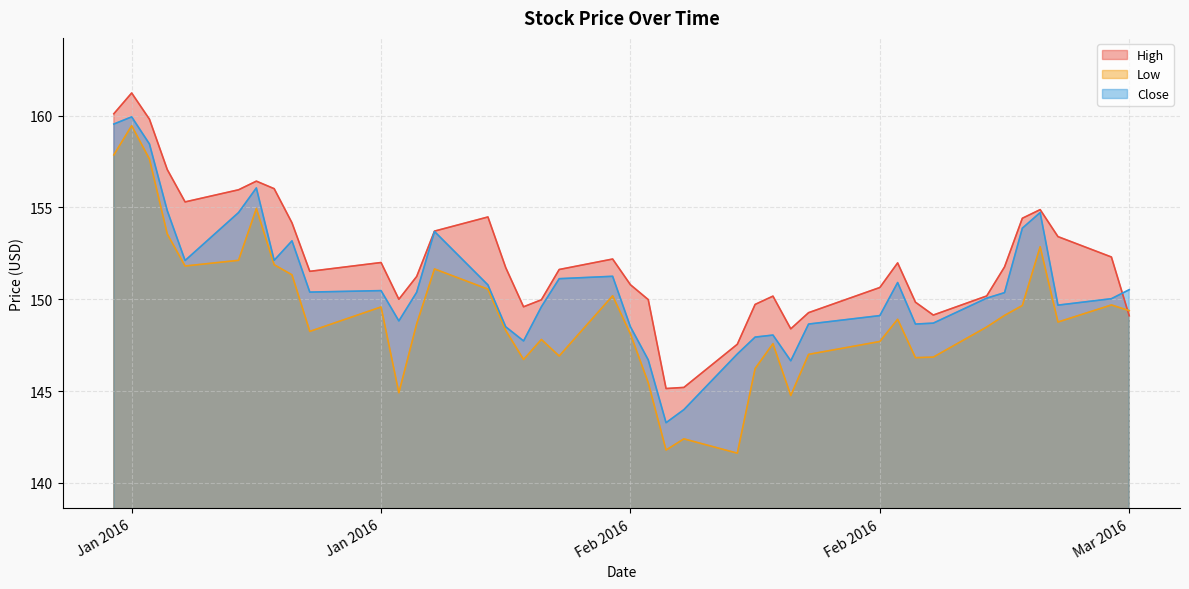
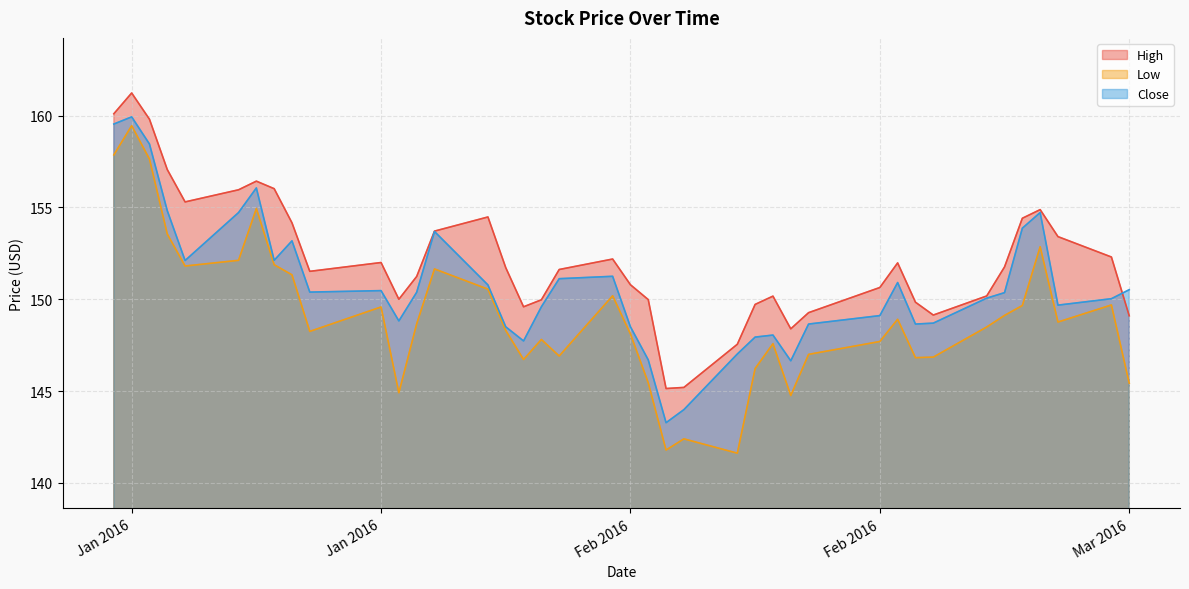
Low, Mar 2016: 149.4 -> 145.4
